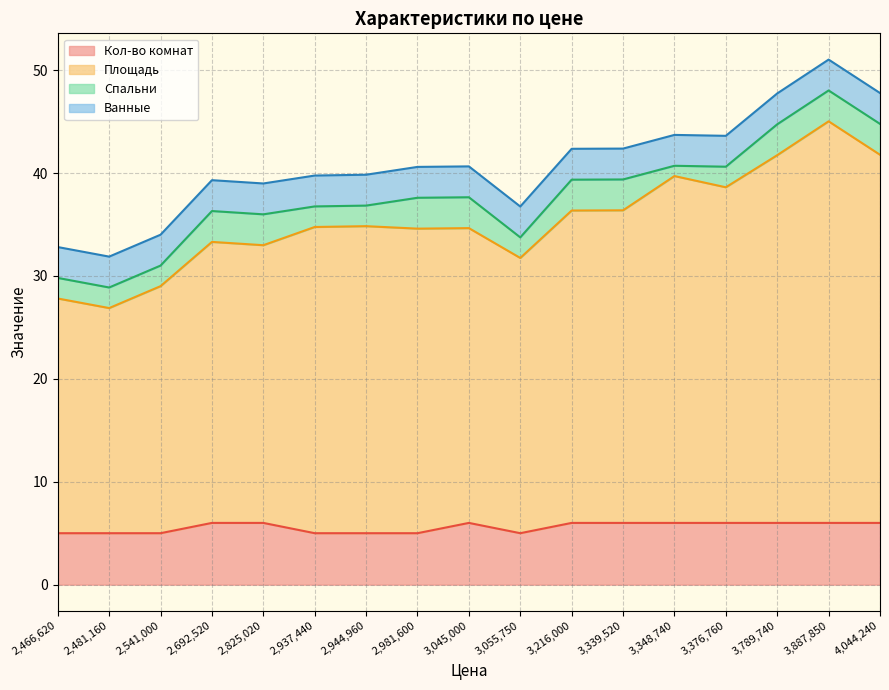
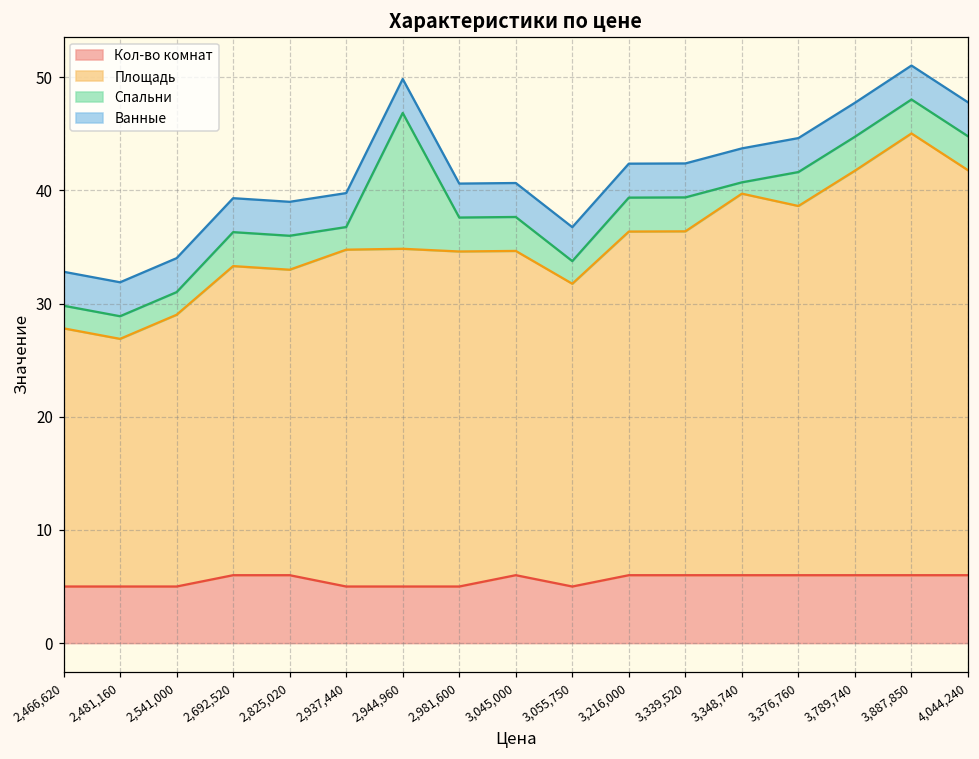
Спальни, 2,944,960: 2 -> 12
Спальни, 3,376,760: 2 -> 3
